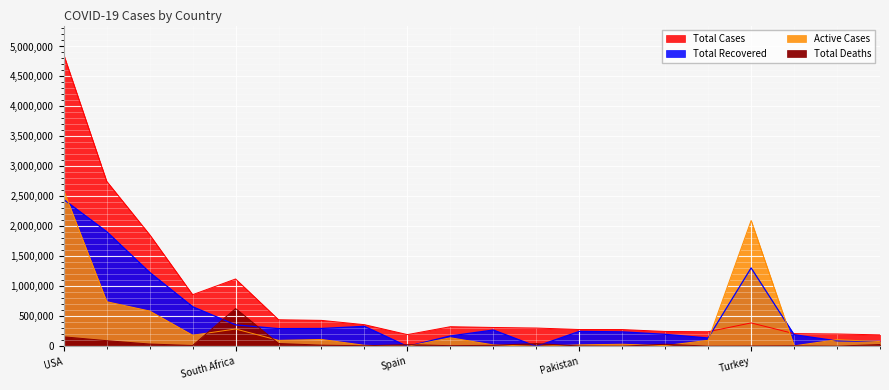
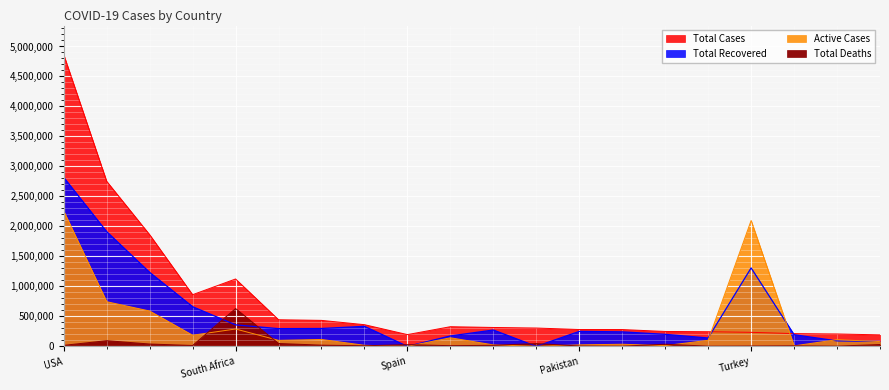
Total Recovered, USA: 2,400,000 -> 2,800,000
Active Cases, USA: 2,600,000 -> 2,300,000
Total Deaths, USA: 200,000 -> 0
Total Cases, Turkey: 400,000 -> 200,000
